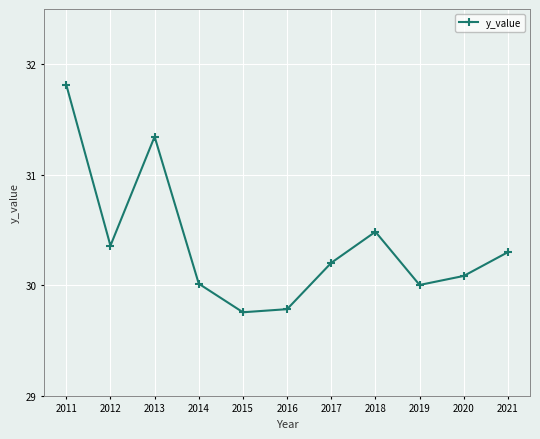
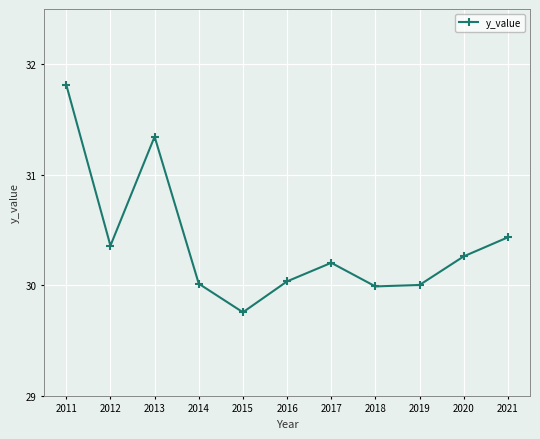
2016: 29.78 -> 30.04
2018: 30.48 -> 29.99
2020: 30.08 -> 30.26
2021: 30.30 -> 30.43
